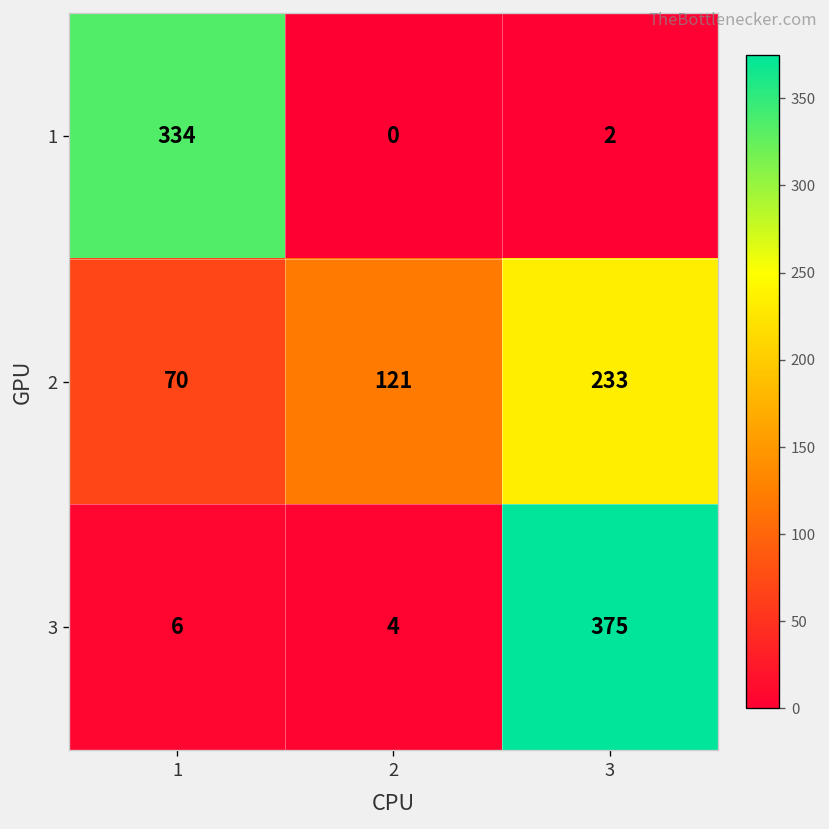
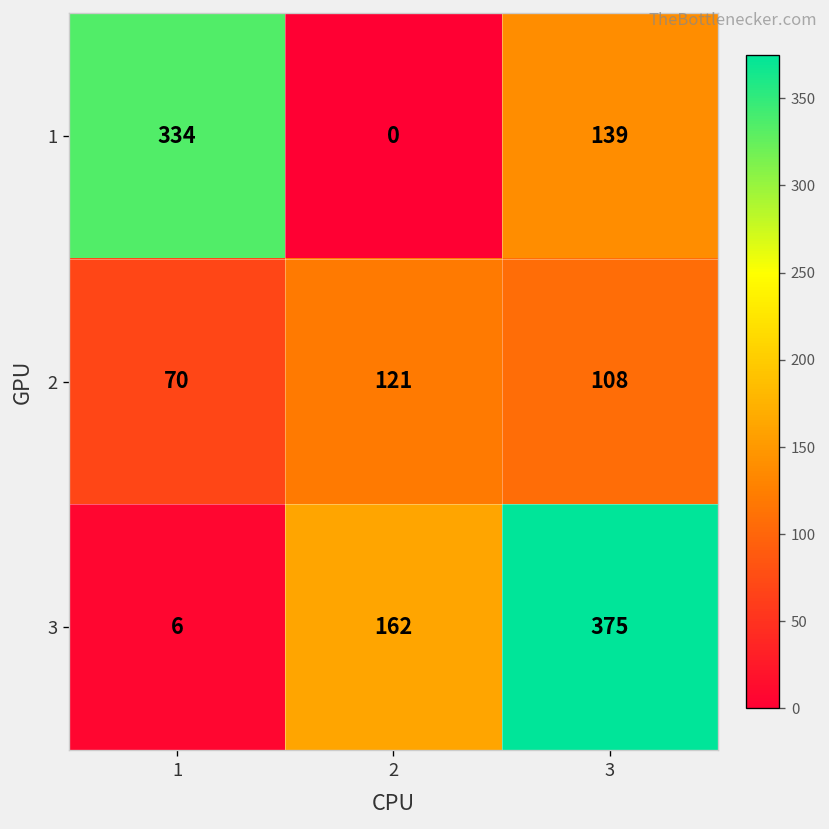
1, 3: 2 -> 139
2, 3: 233 -> 108
3, 2: 4 -> 162
